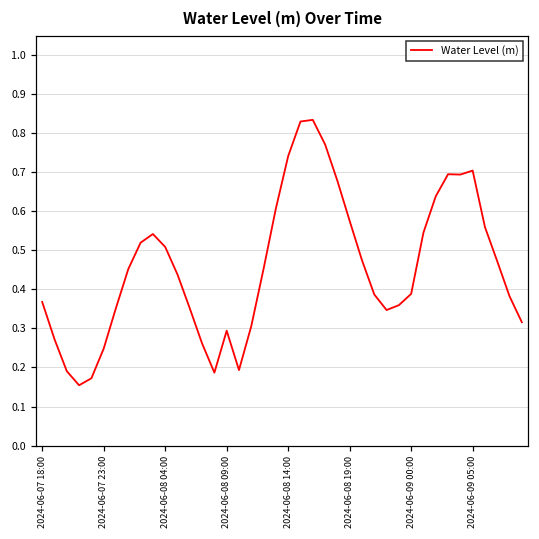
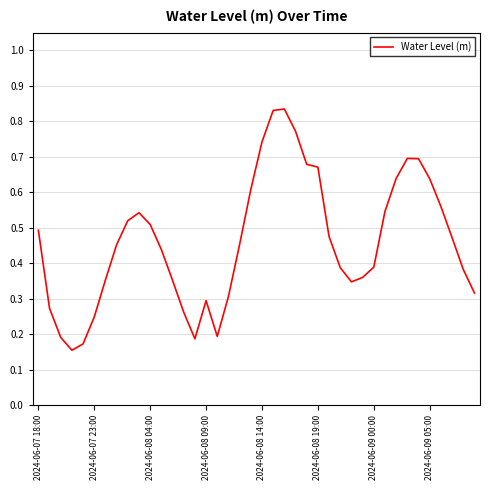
2024-06-07 18:00: 0.37 -> 0.49
2024-06-08 19:00: 0.58 -> 0.67
2024-06-09 05:00: 0.70 -> 0.64
